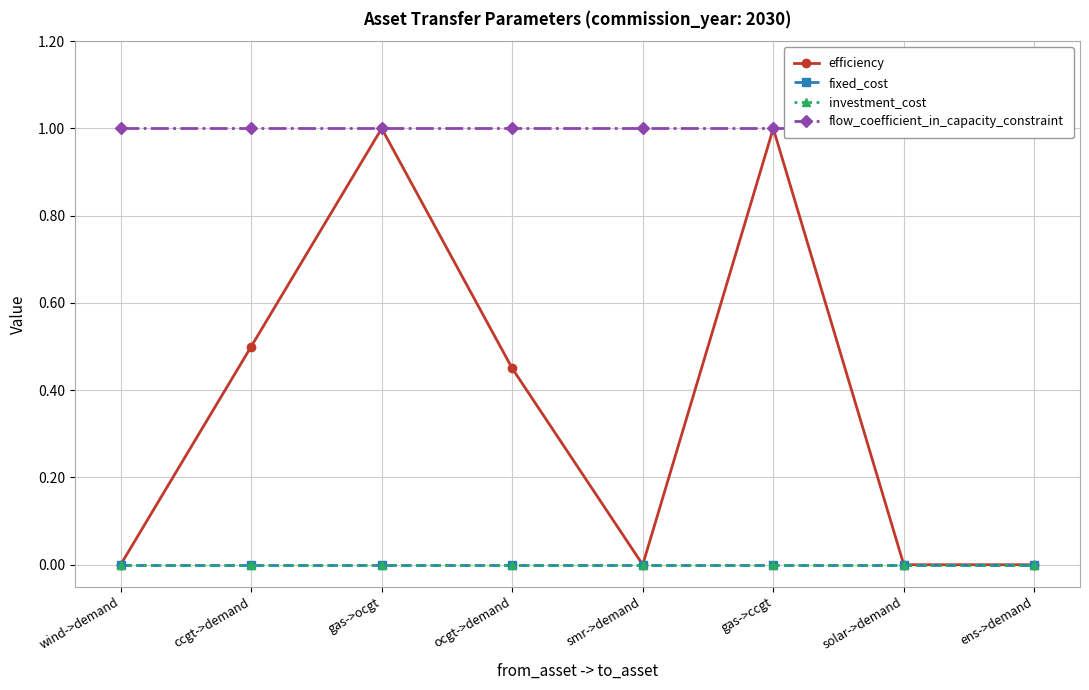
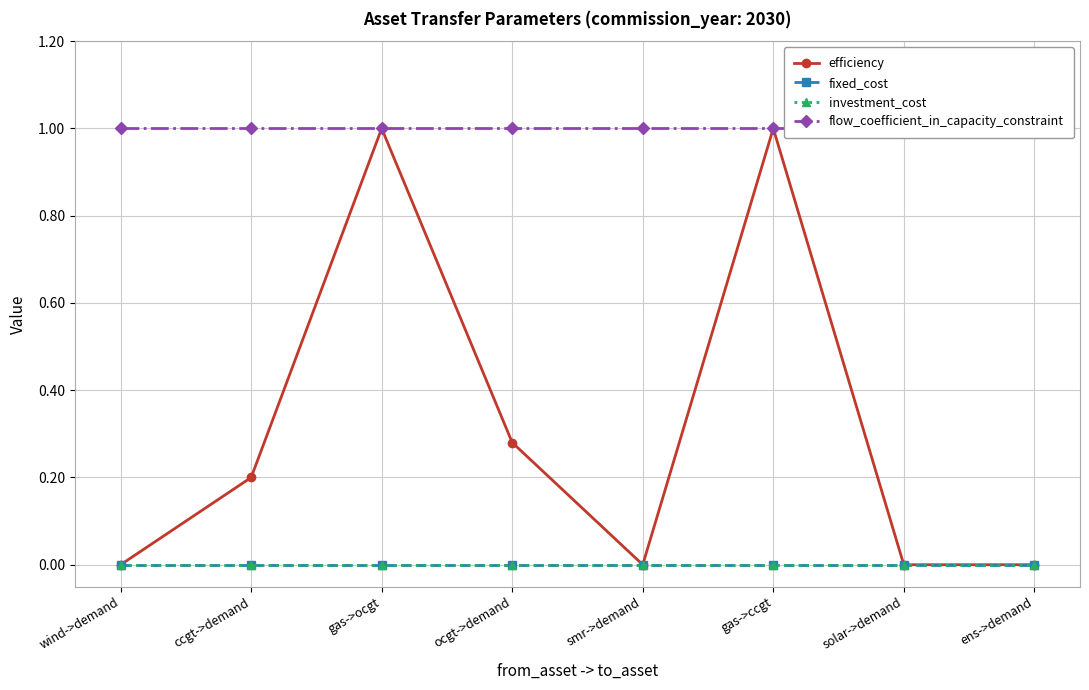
efficiency, ccgt->demand: 0.5 -> 0.2
efficiency, ocgt->demand: 0.45 -> 0.28
